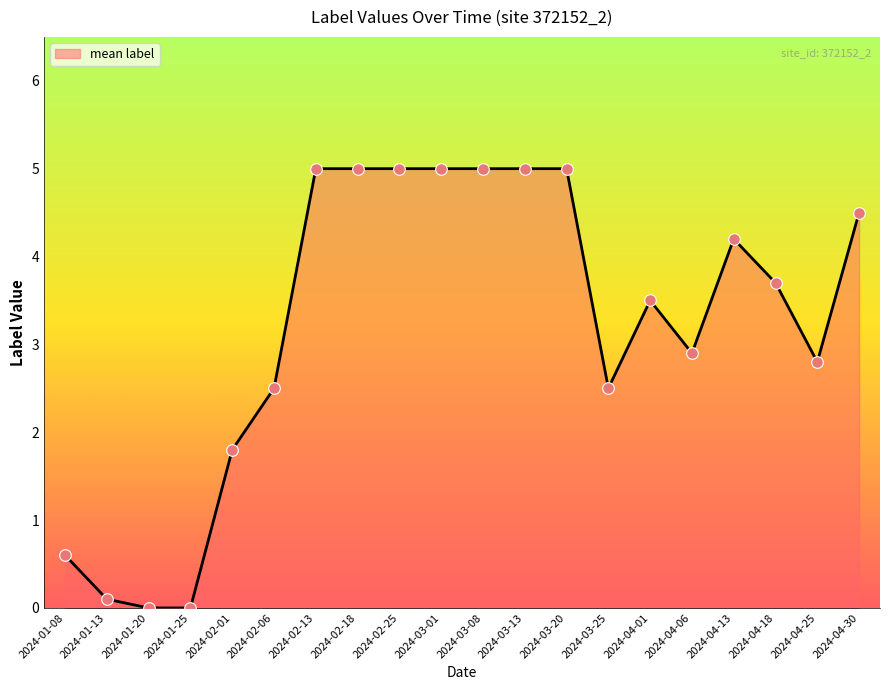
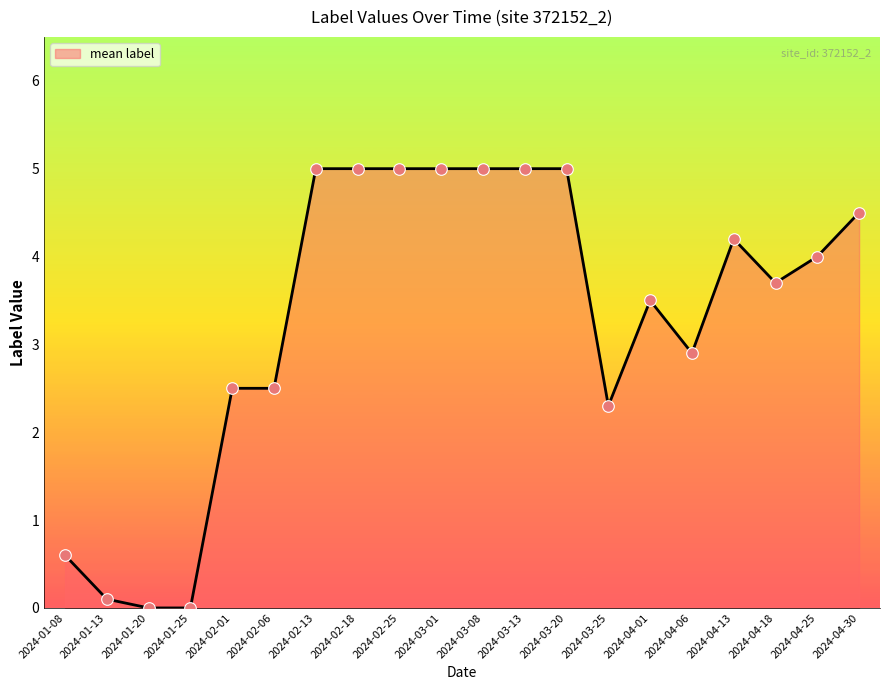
2024-02-01: 1.8 -> 2.5
2024-03-25: 2.5 -> 2.3
2024-04-25: 2.8 -> 4.0
